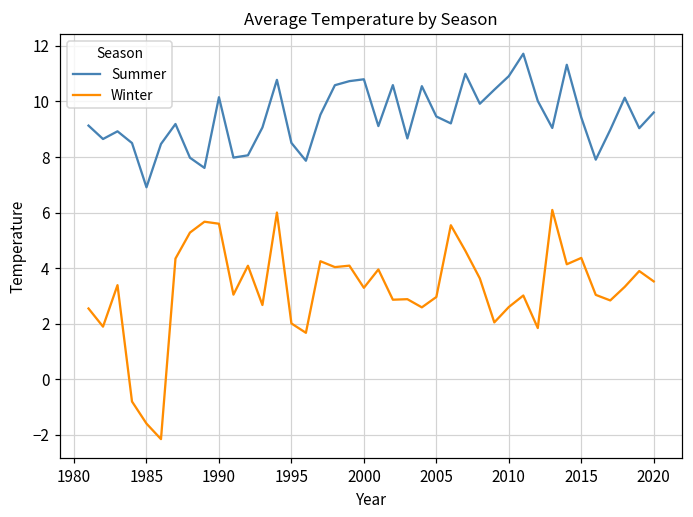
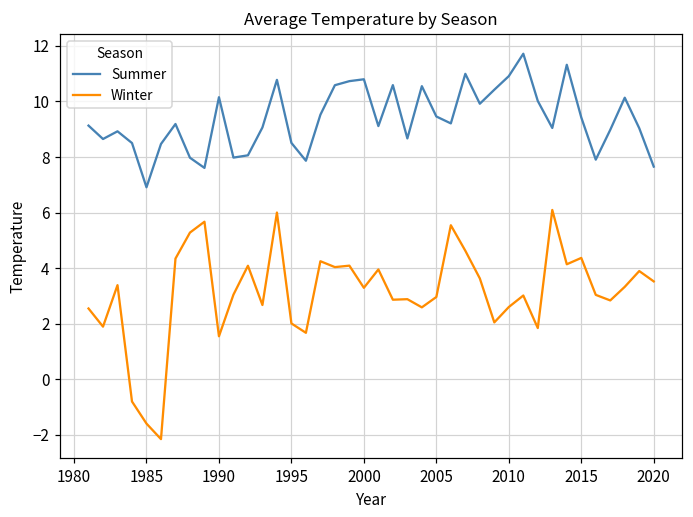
Winter, 1990: 5.6 -> 1.6
Summer, 2020: 9.6 -> 7.7
